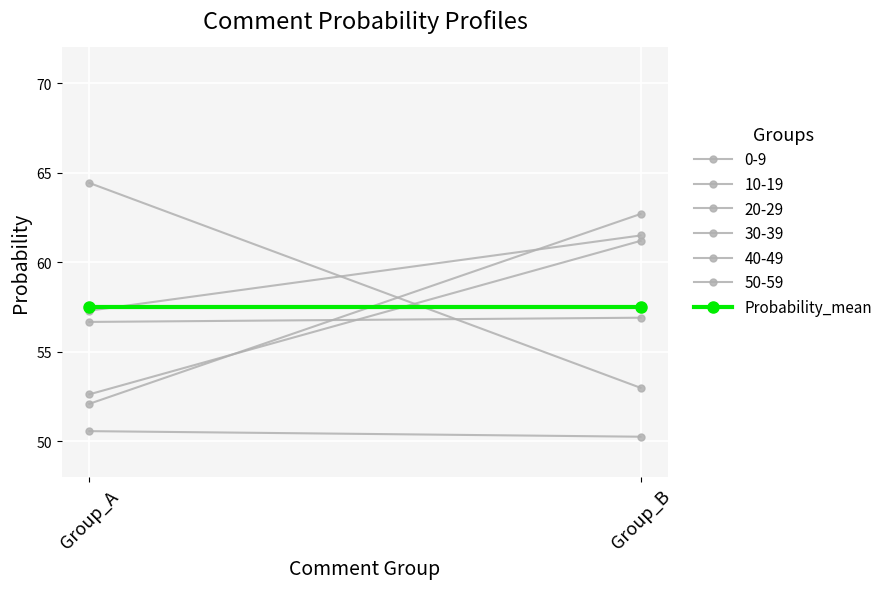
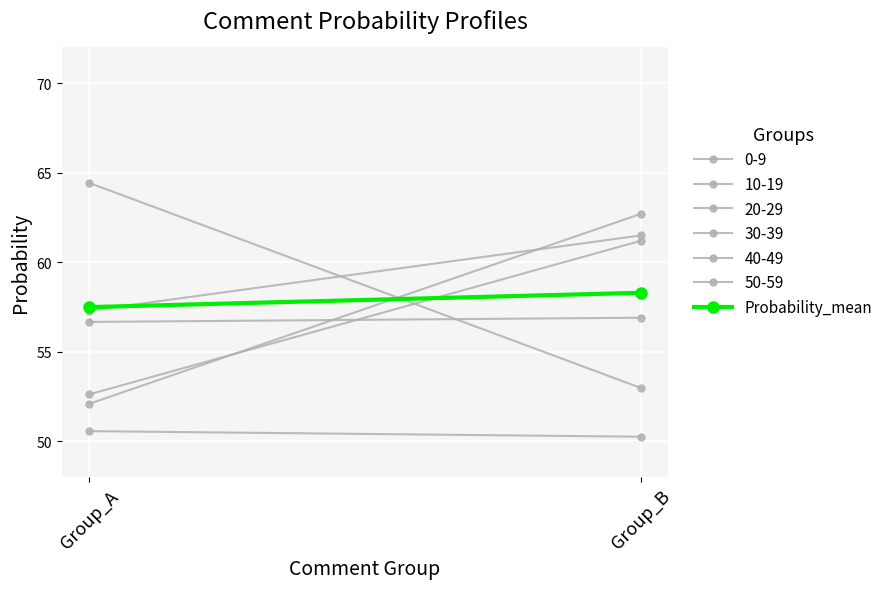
Probability_mean, Group_B: 57.5 -> 58.3
